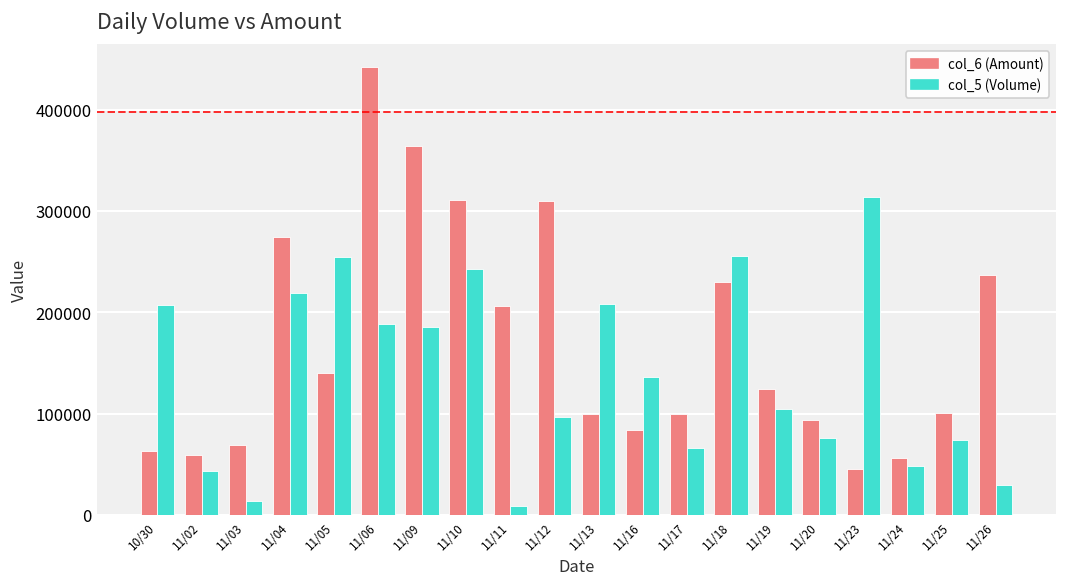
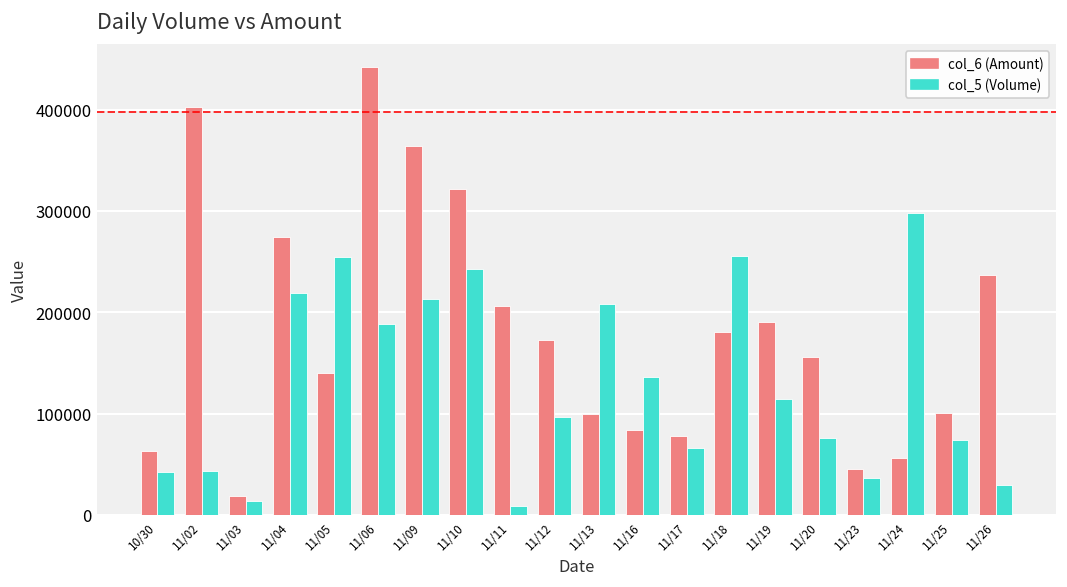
col_5 (Volume), 10/30: 210000 -> 40000
col_6 (Amount), 11/02: 60000 -> 400000
col_6 (Amount), 11/03: 70000 -> 20000
col_5 (Volume), 11/09: 190000 -> 210000
col_6 (Amount), 11/10: 310000 -> 320000
col_6 (Amount), 11/12: 310000 -> 170000
col_6 (Amount), 11/17: 100000 -> 80000
col_6 (Amount), 11/18: 230000 -> 180000
col_6 (Amount), 11/19: 120000 -> 190000
col_5 (Volume), 11/19: 105000 -> 115000
col_6 (Amount), 11/20: 90000 -> 160000
col_5 (Volume), 11/23: 310000 -> 40000
col_5 (Volume), 11/24: 50000 -> 300000
